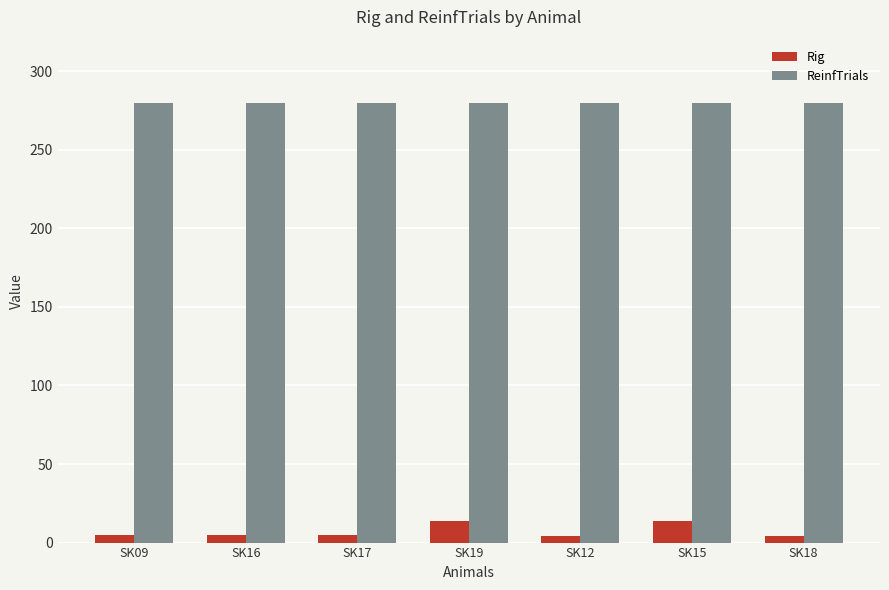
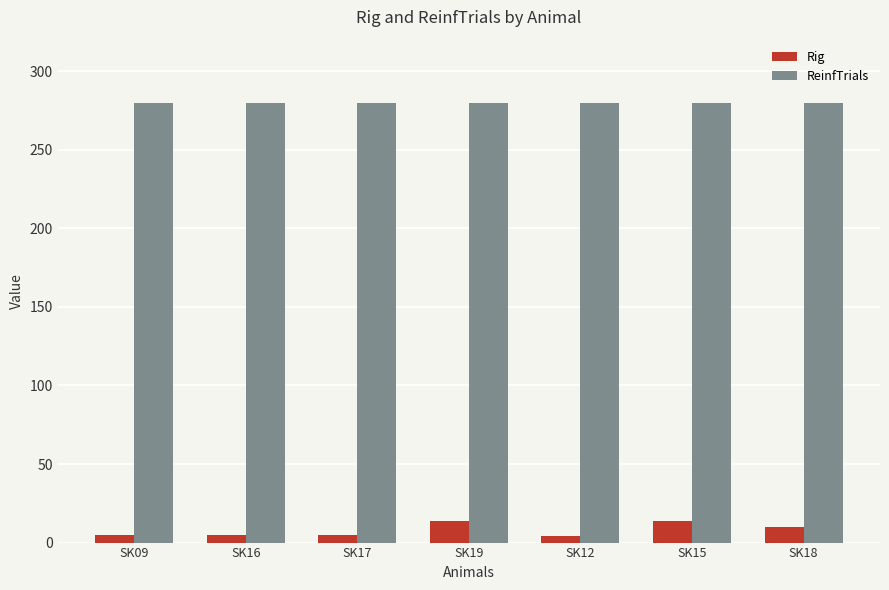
Rig, SK18: 4 -> 10
